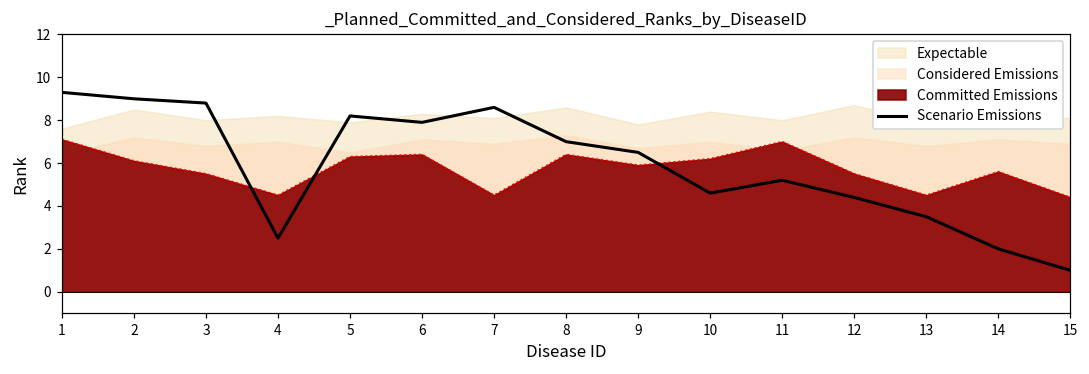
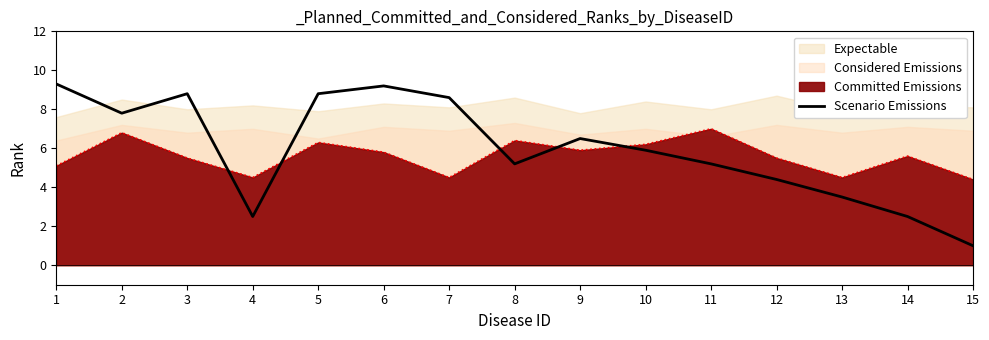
Committed Emissions, 1: 7.1 -> 5.1
Scenario Emissions, 2: 9.0 -> 7.8
Committed Emissions, 2: 6.1 -> 6.8
Scenario Emissions, 5: 8.2 -> 8.8
Scenario Emissions, 6: 7.9 -> 9.2
Committed Emissions, 6: 6.4 -> 5.8
Scenario Emissions, 8: 7.0 -> 5.2
Scenario Emissions, 10: 4.6 -> 5.9
Scenario Emissions, 14: 2.0 -> 2.5
